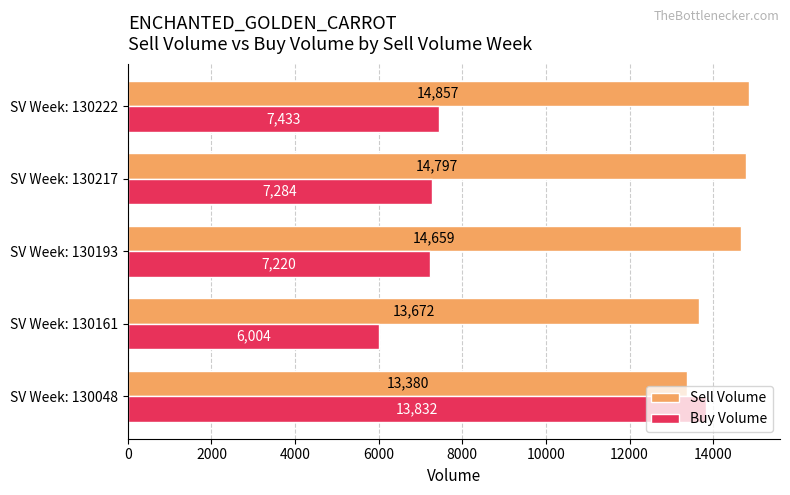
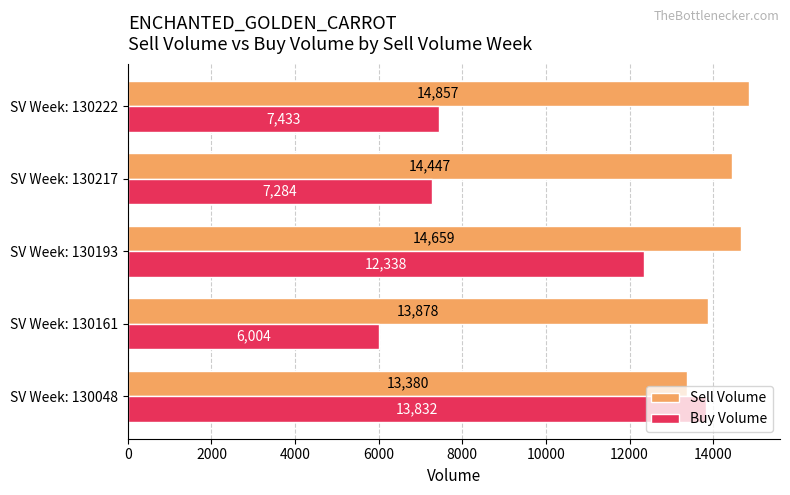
Sell Volume, SV Week: 130217: 14,797 -> 14,447
Buy Volume, SV Week: 130193: 7,220 -> 12,338
Sell Volume, SV Week: 130161: 13,672 -> 13,878
